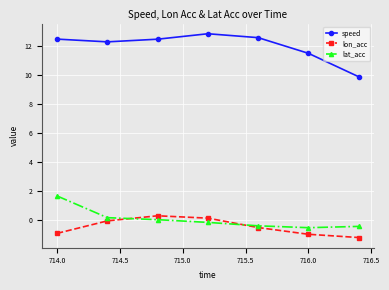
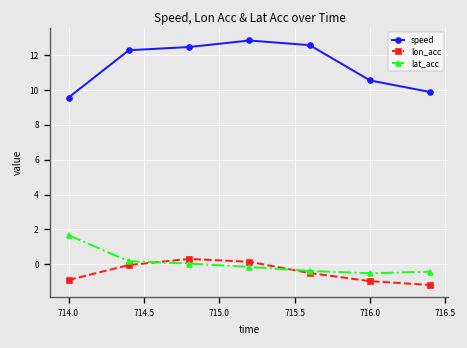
speed, 714.0: 12.5 -> 9.6
speed, 716.0: 11.5 -> 10.6
